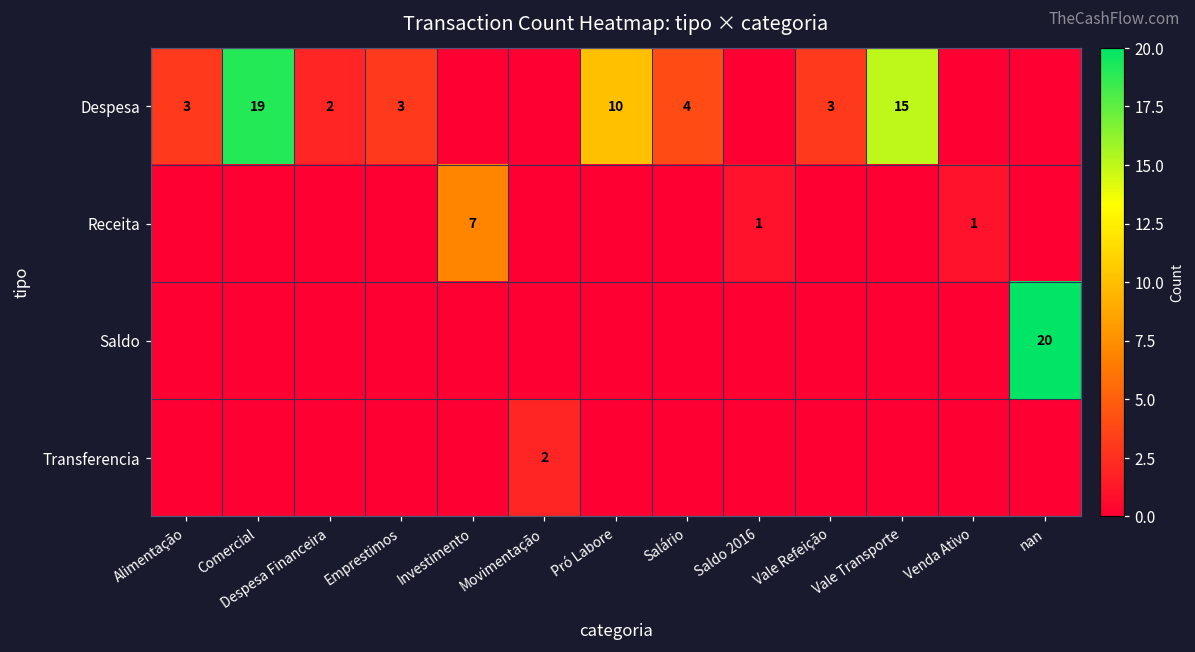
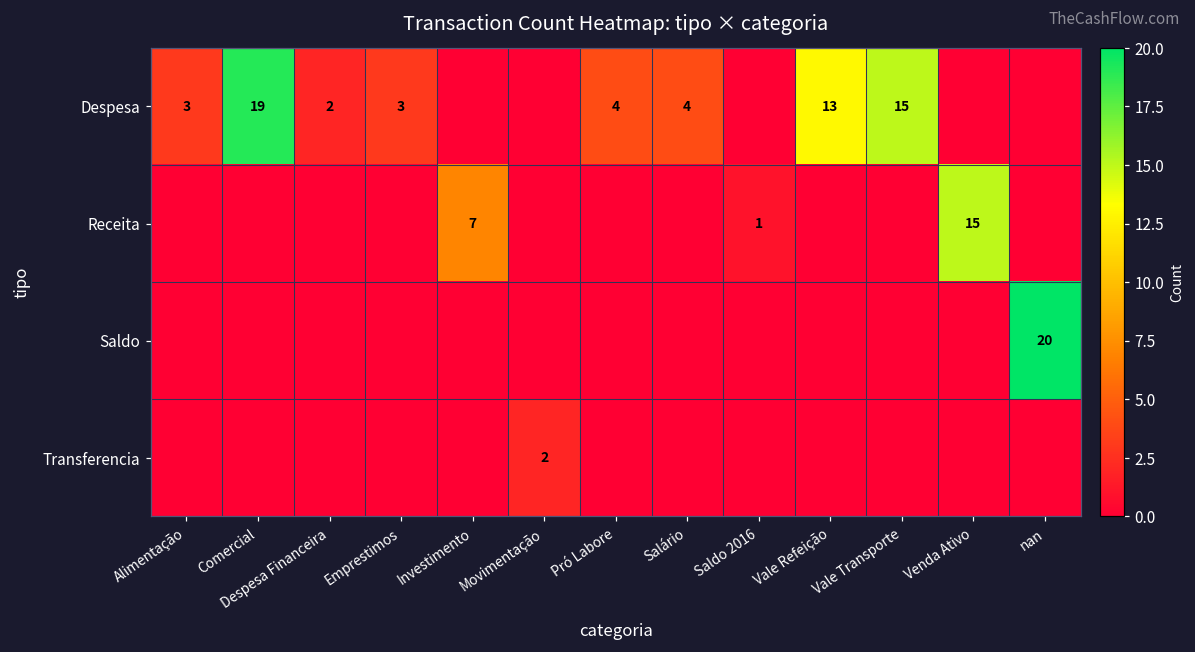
Despesa, Pró Labore: 10 -> 4
Despesa, Vale Refeição: 3 -> 13
Receita, Venda Ativo: 1 -> 15
